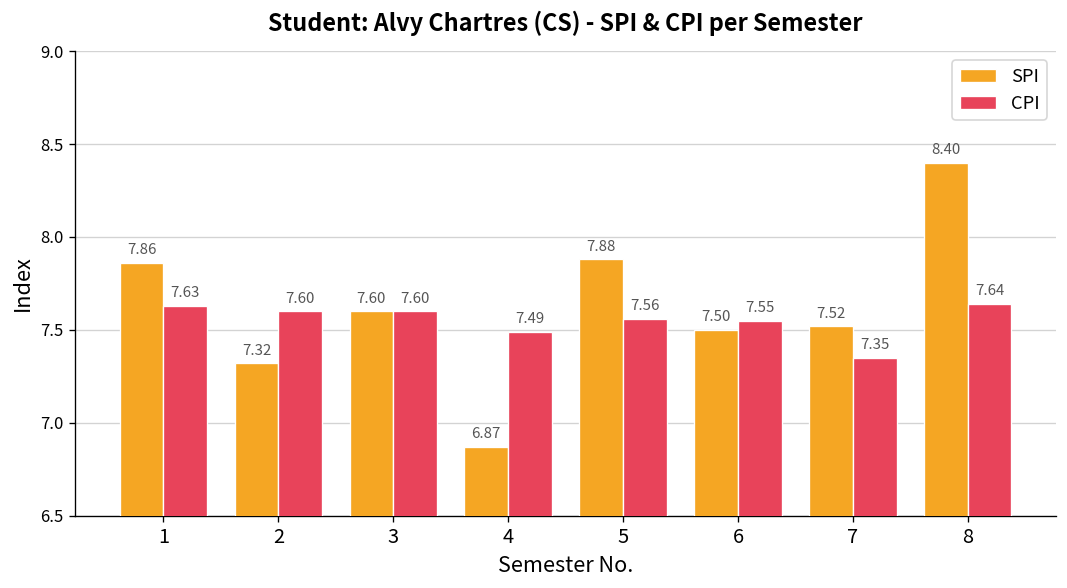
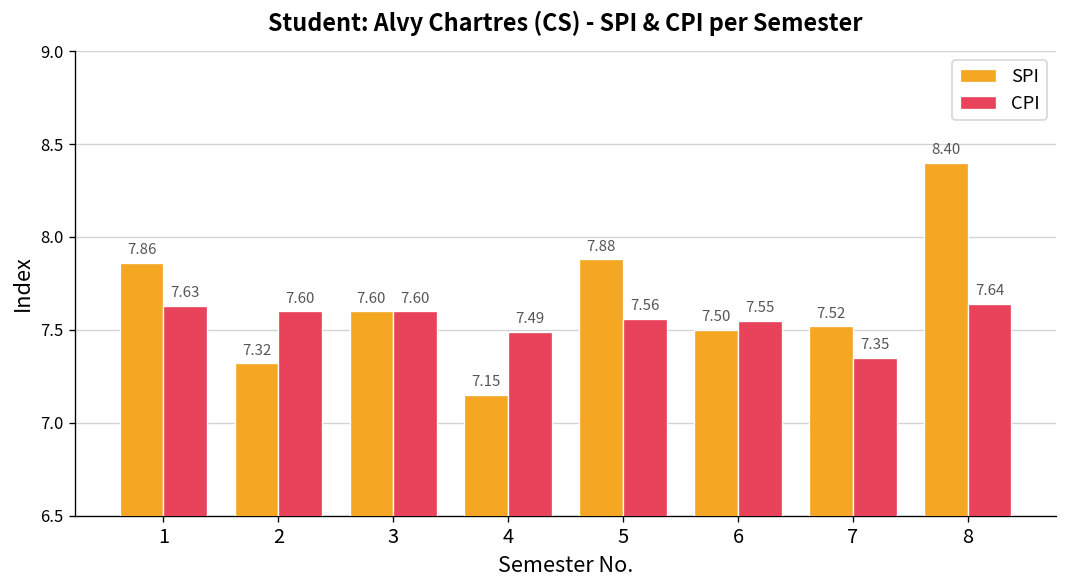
SPI, 4: 6.87 -> 7.15
